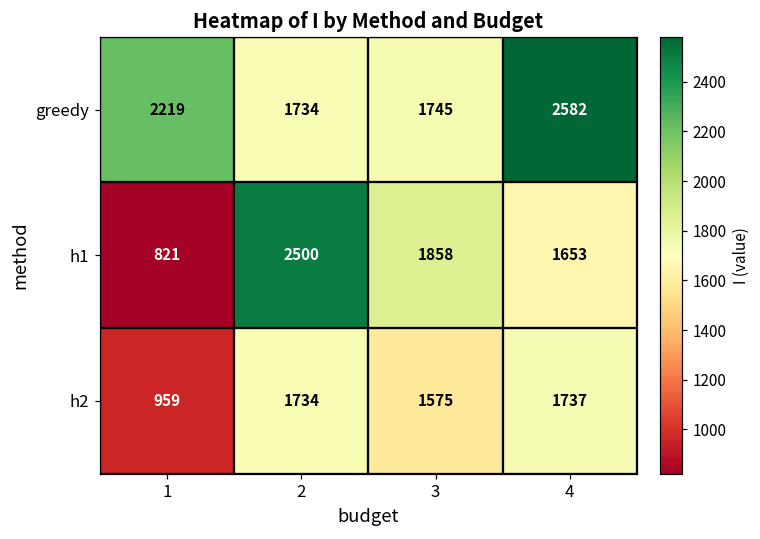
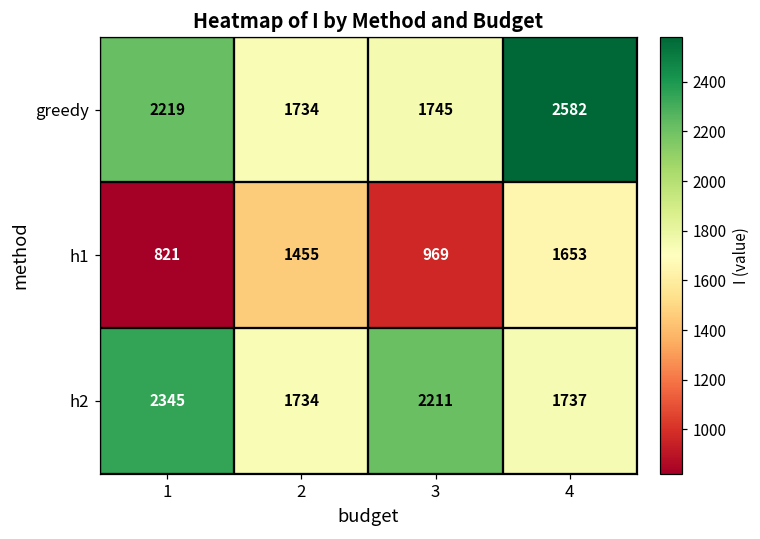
h1, 2: 2500 -> 1455
h1, 3: 1858 -> 969
h2, 1: 959 -> 2345
h2, 3: 1575 -> 2211
